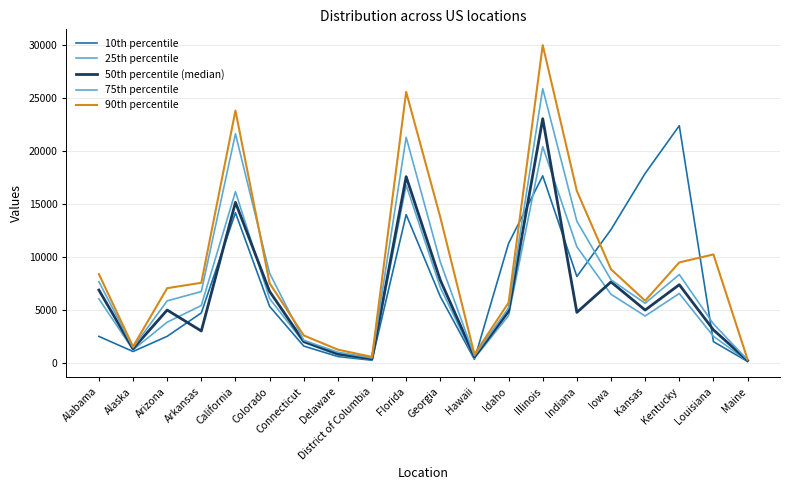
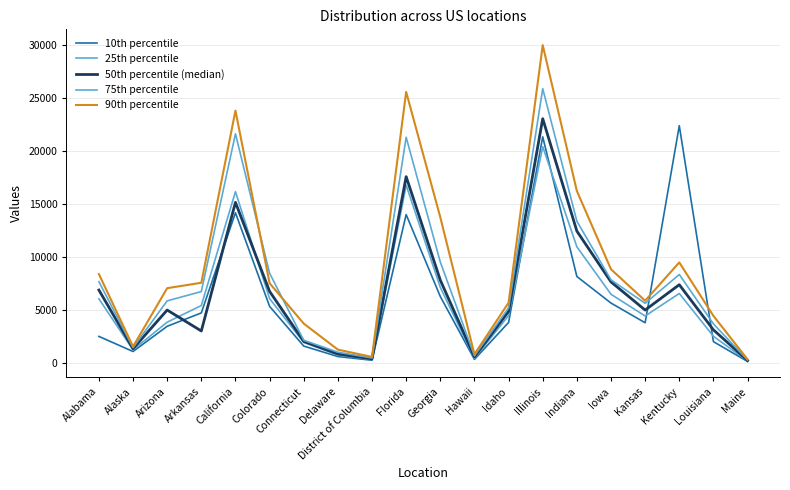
10th percentile, Arizona: 2500 -> 3500
90th percentile, Connecticut: 2600 -> 3700
10th percentile, Idaho: 11300 -> 3800
10th percentile, Illinois: 17700 -> 21300
50th percentile (median), Indiana: 4800 -> 12400
10th percentile, Iowa: 12600 -> 5600
10th percentile, Kansas: 17900 -> 3800
90th percentile, Louisiana: 10200 -> 4400
